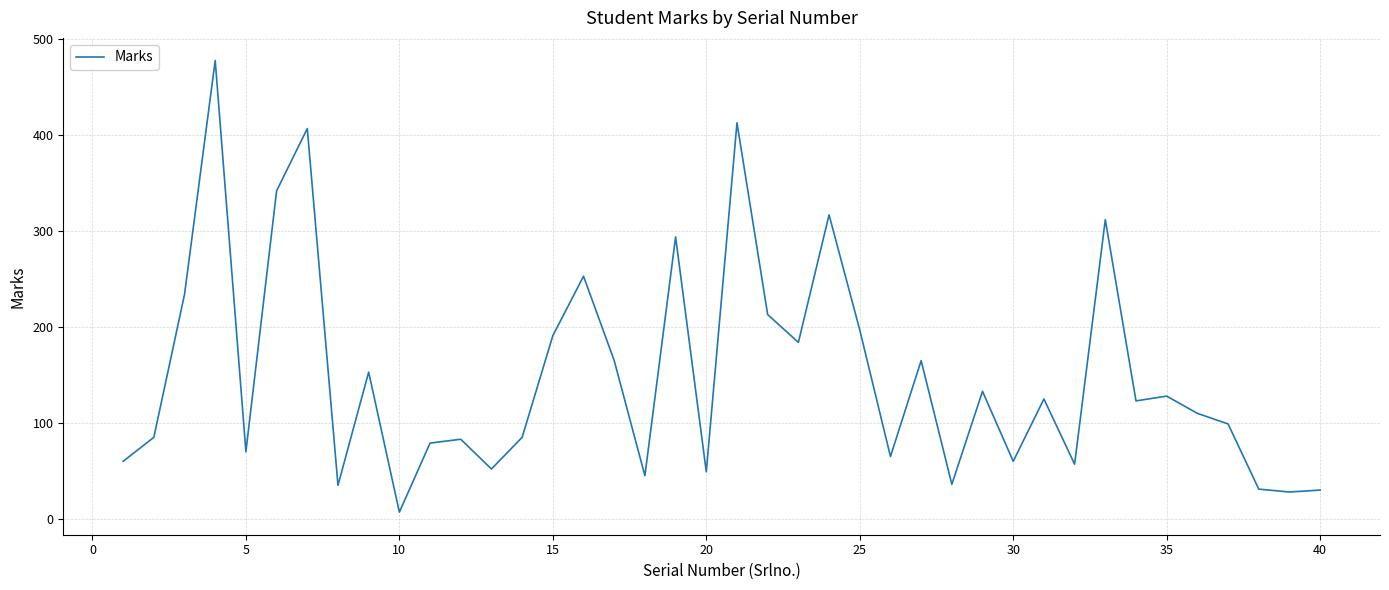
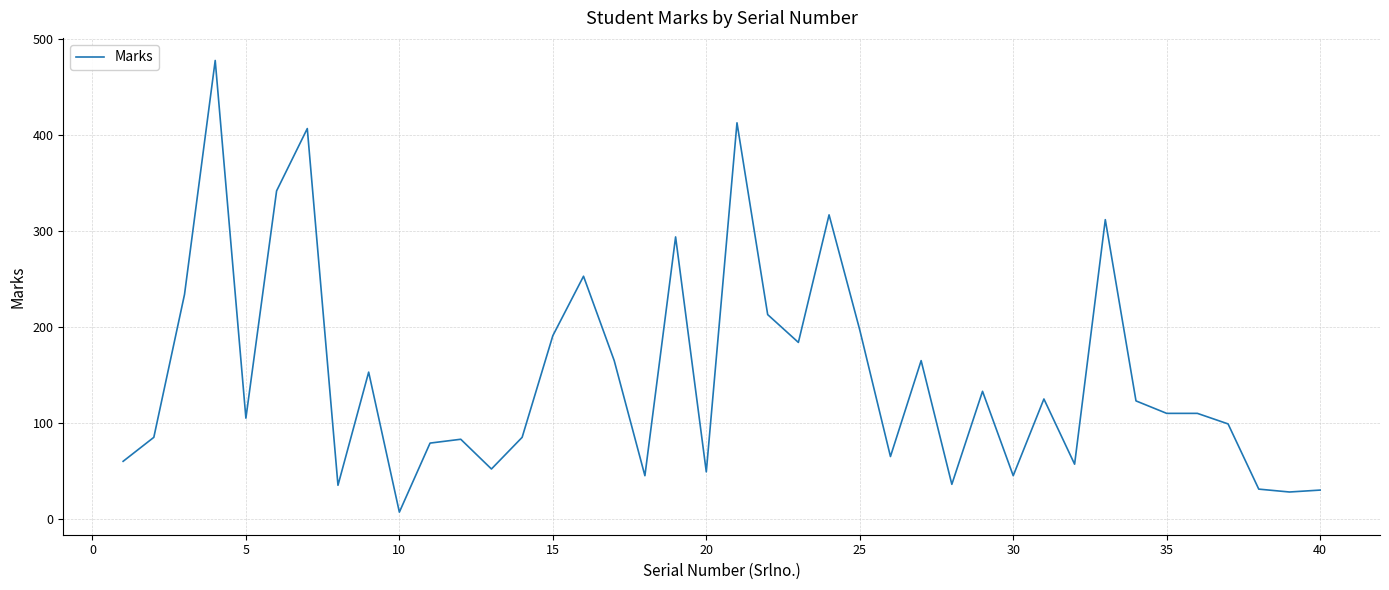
5: 70 -> 110
30: 60 -> 50
35: 130 -> 110
